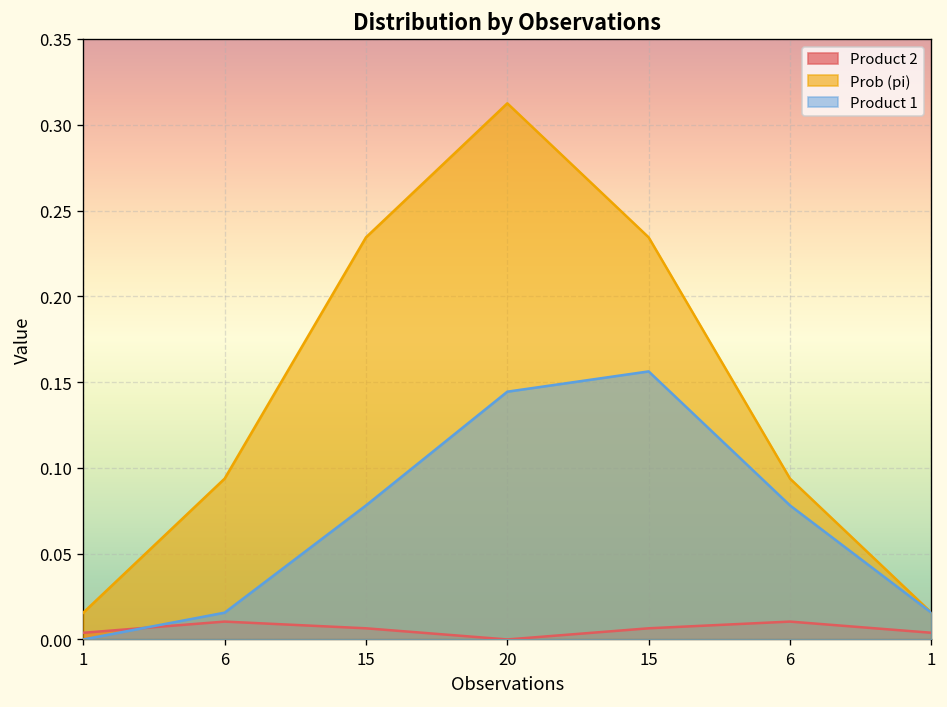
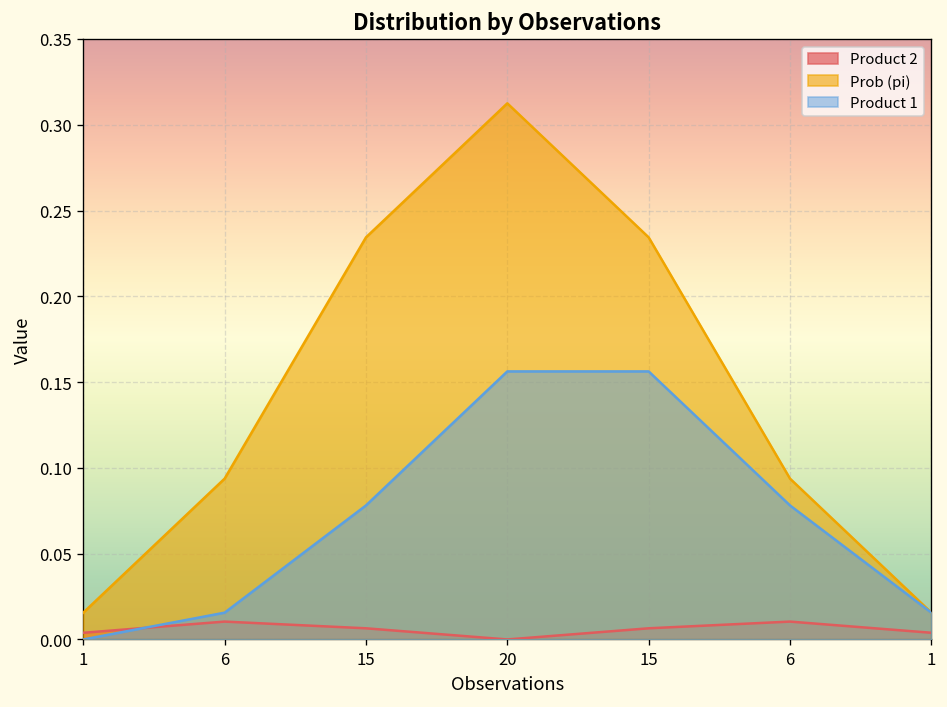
Product 1, 20: 0.144 -> 0.156
